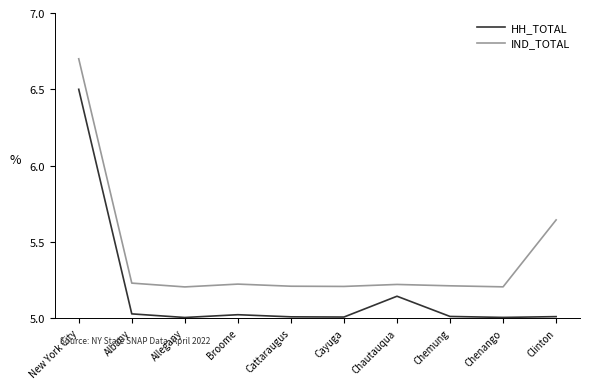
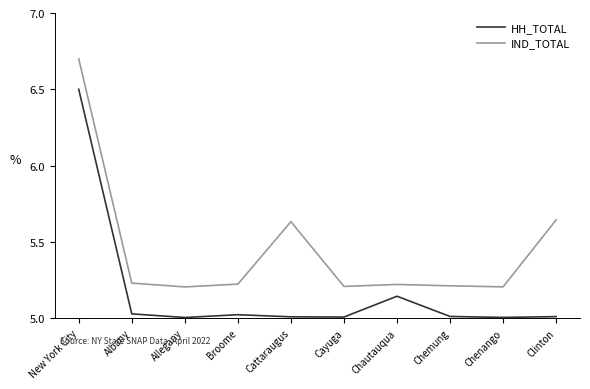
IND_TOTAL, Cattaraugus: 5.21 -> 5.63
